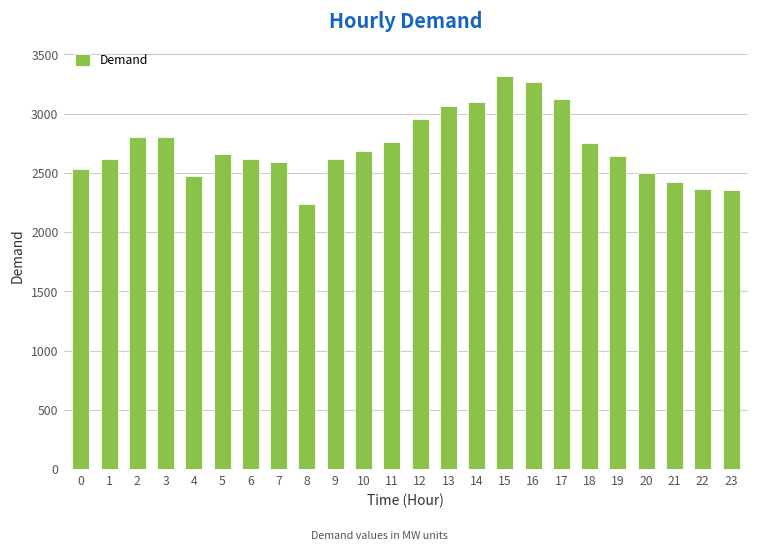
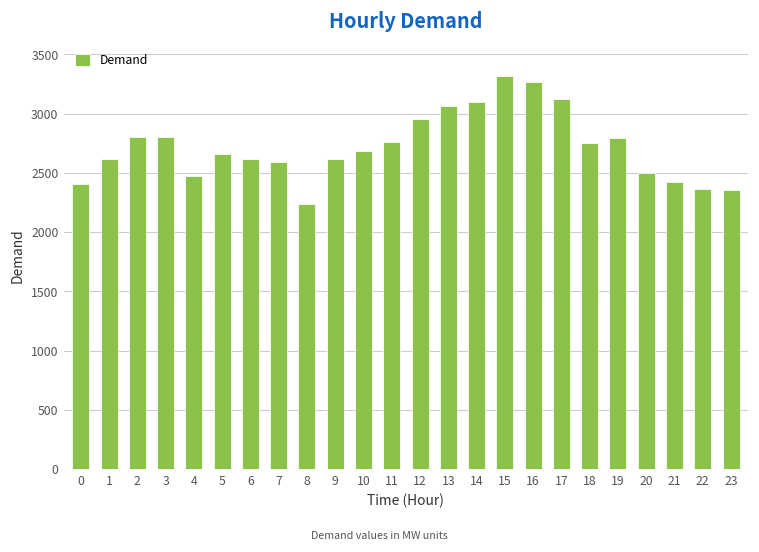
0: 2540 -> 2410
19: 2640 -> 2800
